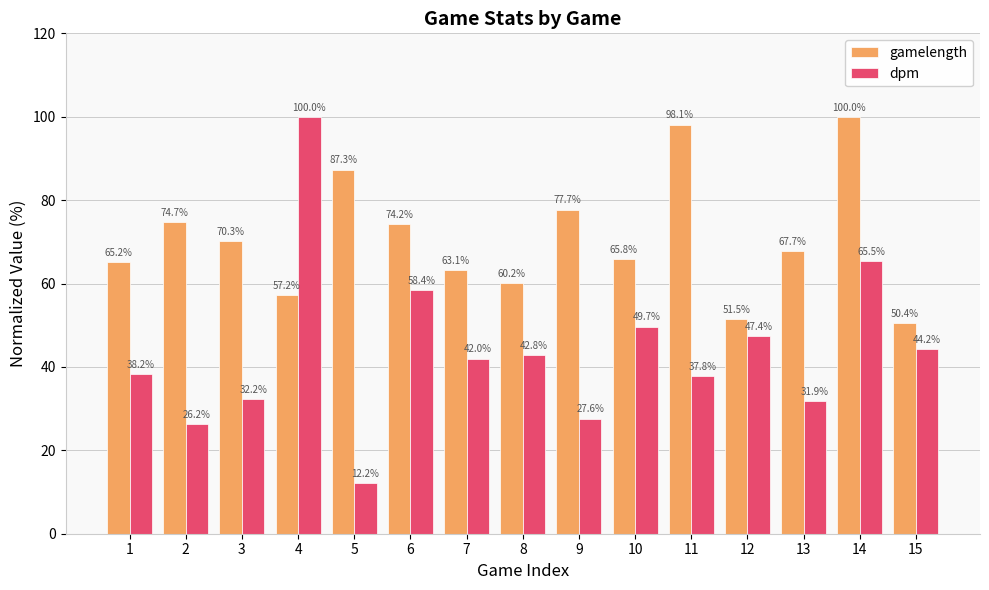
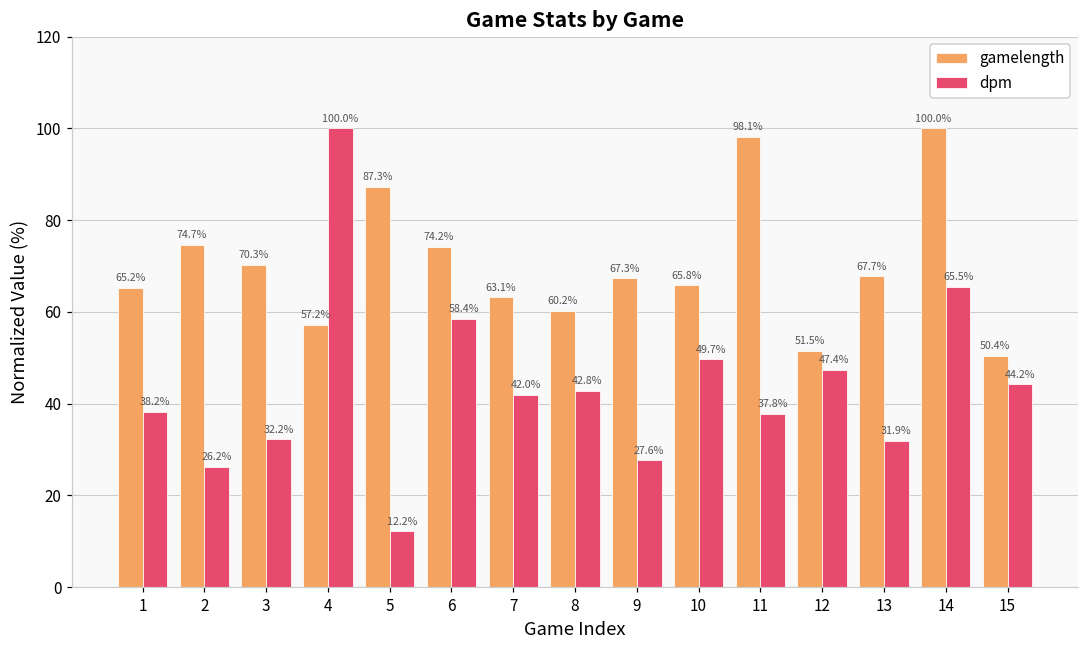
gamelength, 9: 77.7% -> 67.3%
